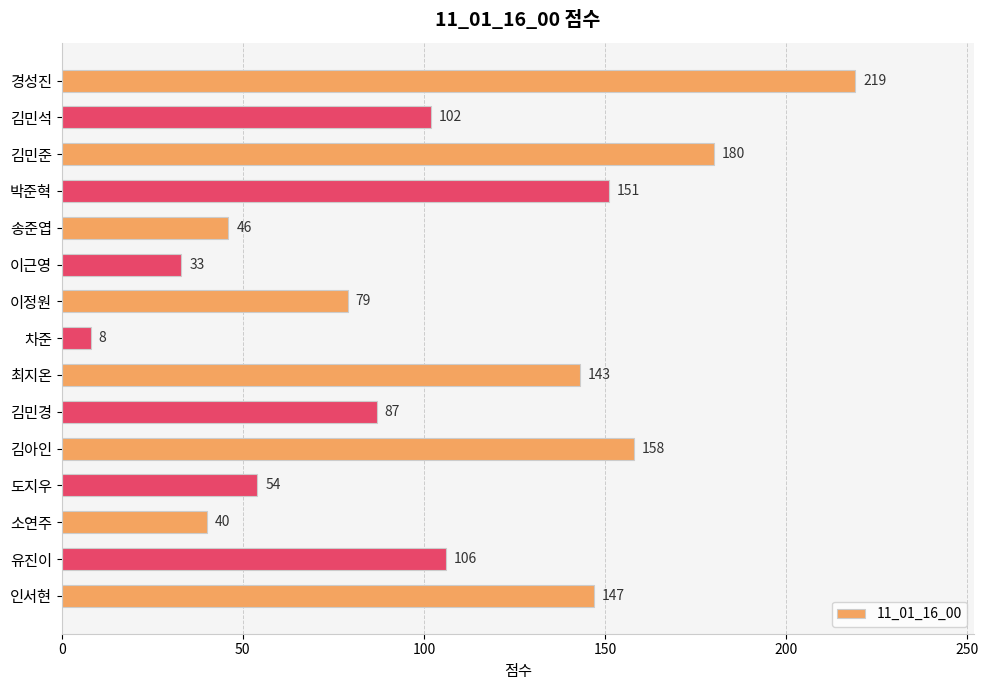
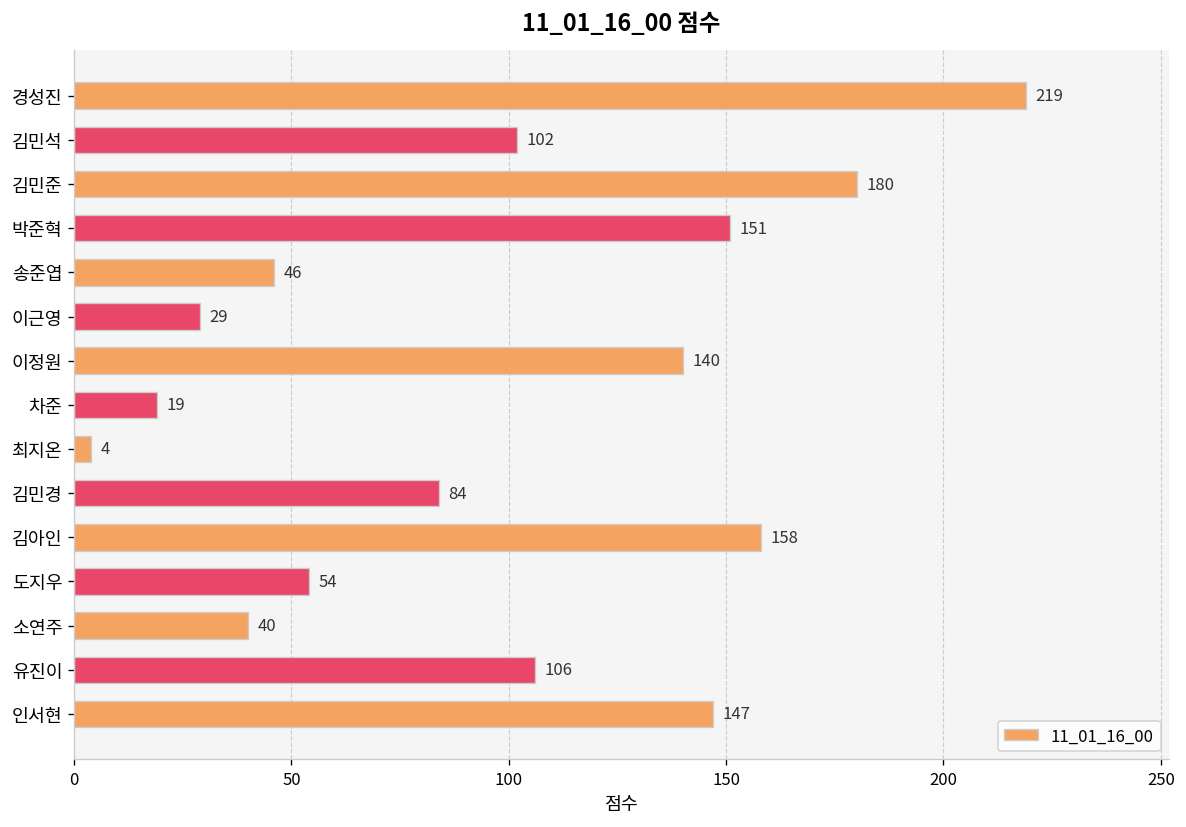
이근영: 33 -> 29
이정원: 79 -> 140
차준: 8 -> 19
최지온: 143 -> 4
김민경: 87 -> 84
